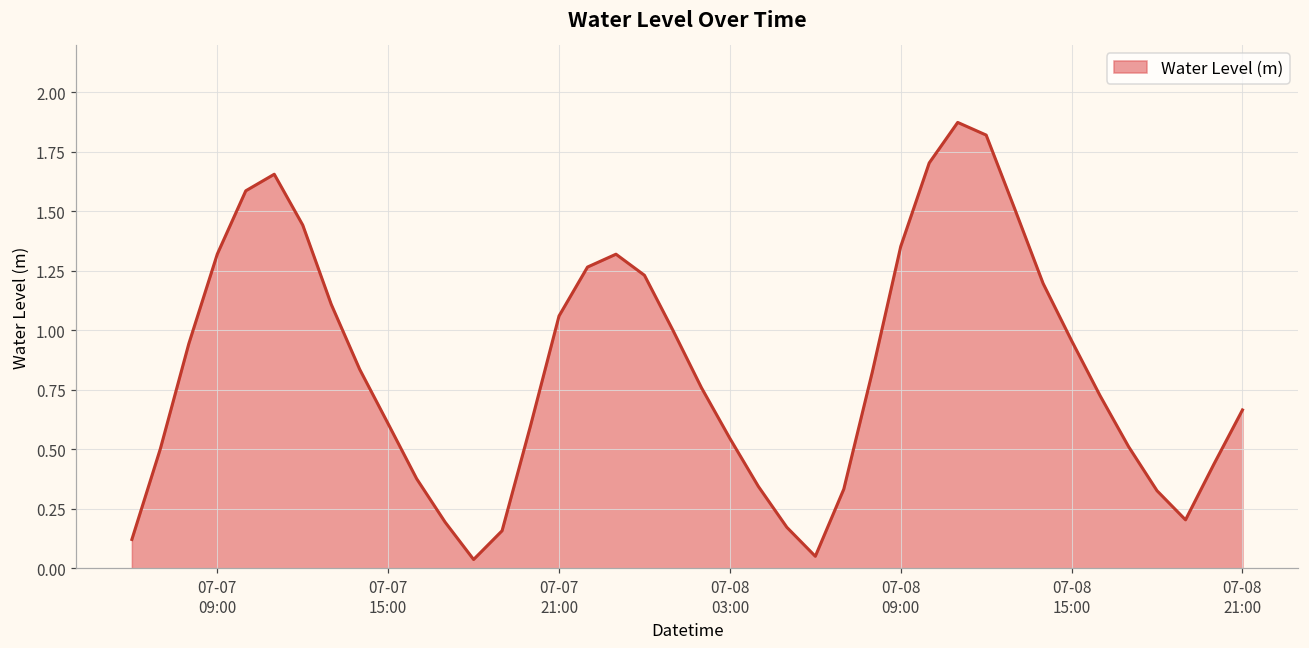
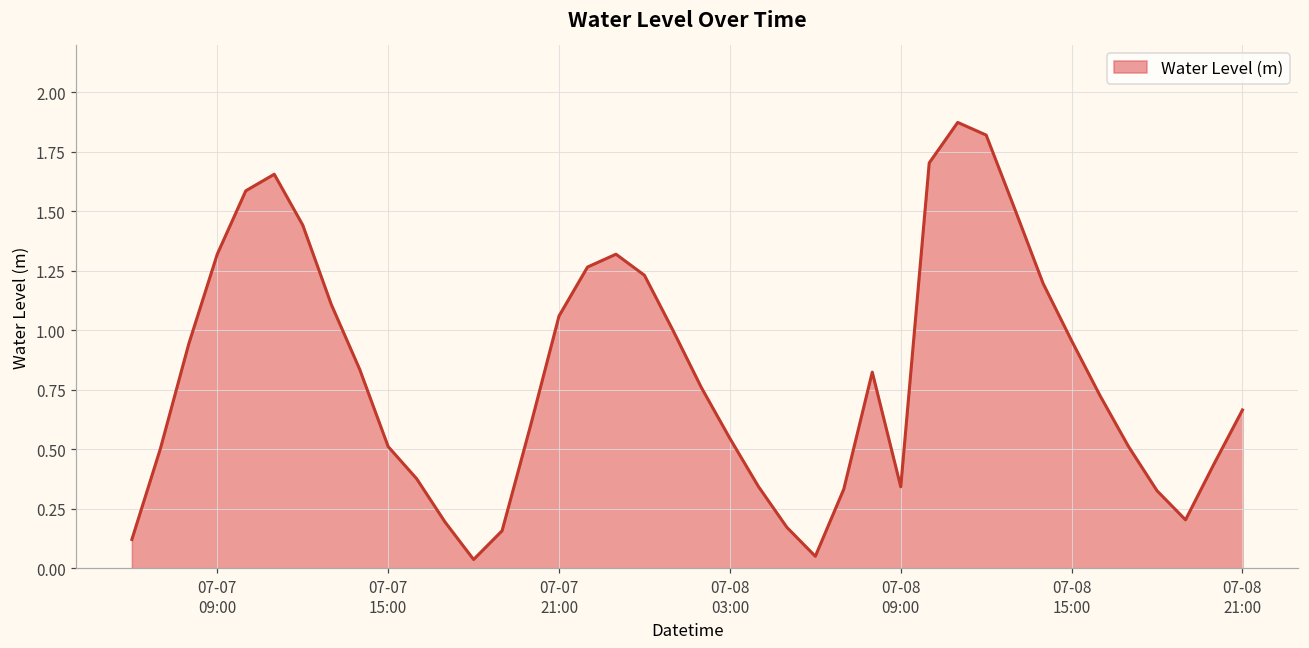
07-07 15:00: 0.61 -> 0.51
07-08 09:00: 1.35 -> 0.34
